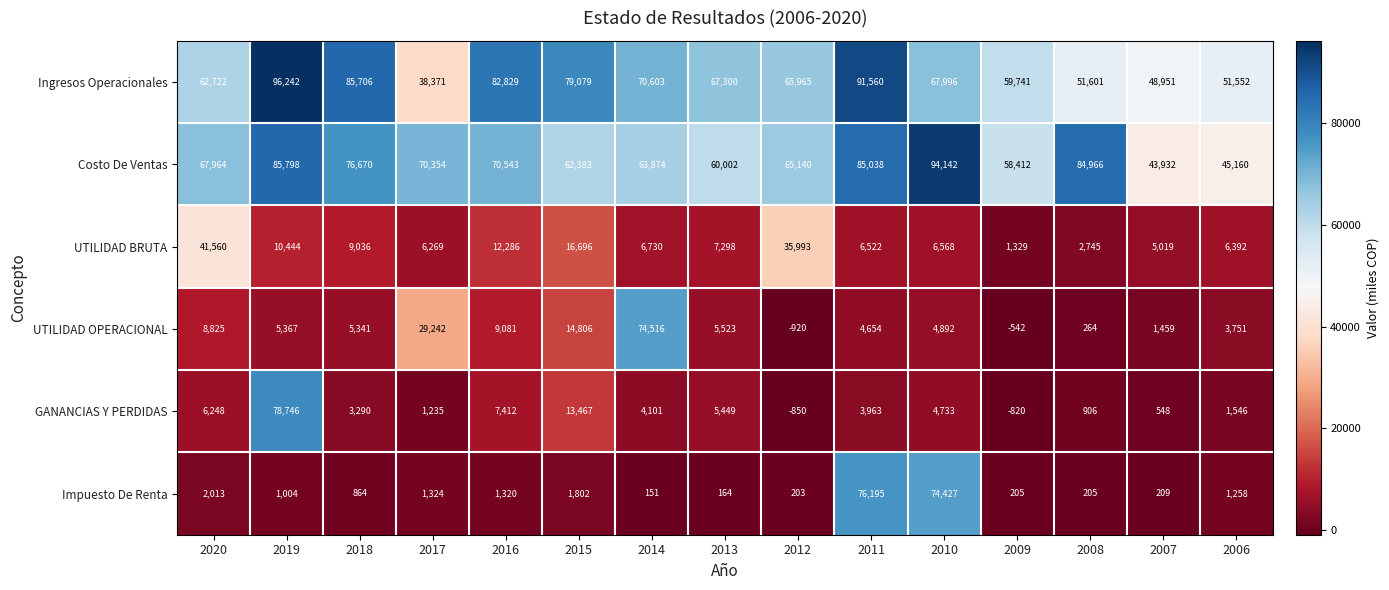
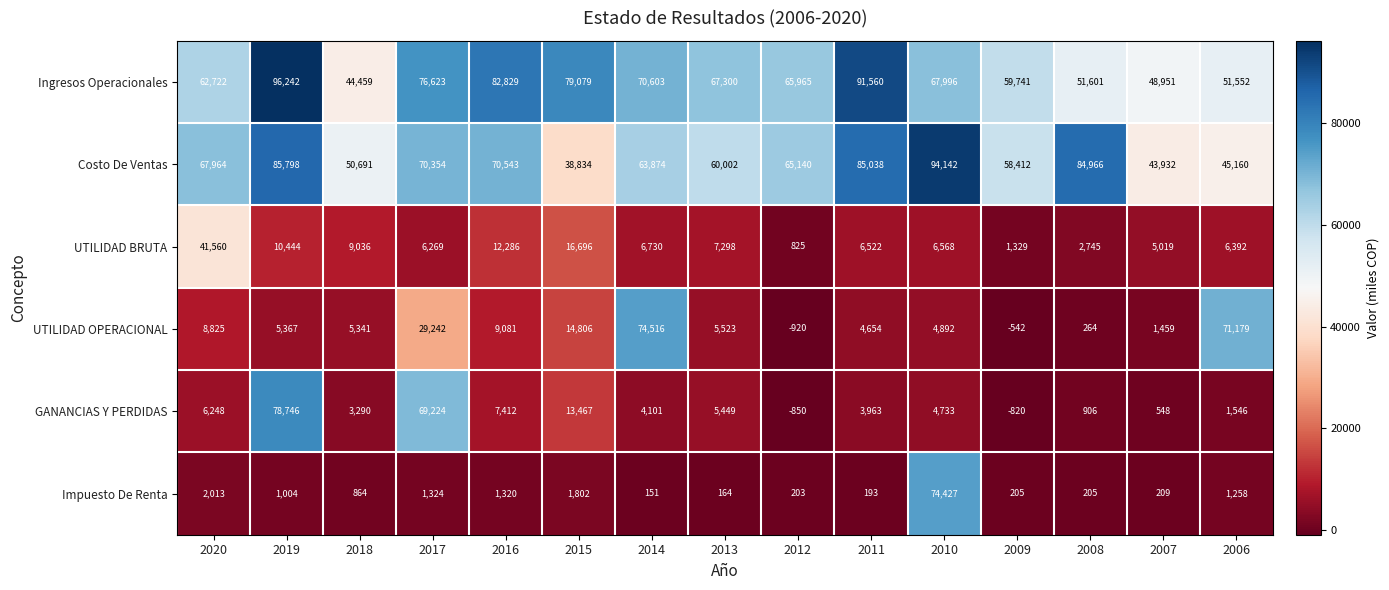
Ingresos Operacionales, 2018: 85,706 -> 44,459
Ingresos Operacionales, 2017: 38,371 -> 76,623
Costo De Ventas, 2018: 76,670 -> 50,691
Costo De Ventas, 2015: 62,383 -> 38,834
UTILIDAD BRUTA, 2012: 35,993 -> 825
UTILIDAD OPERACIONAL, 2006: 3,751 -> 71,179
GANANCIAS Y PERDIDAS, 2017: 1,235 -> 69,224
Impuesto De Renta, 2011: 76,195 -> 193
